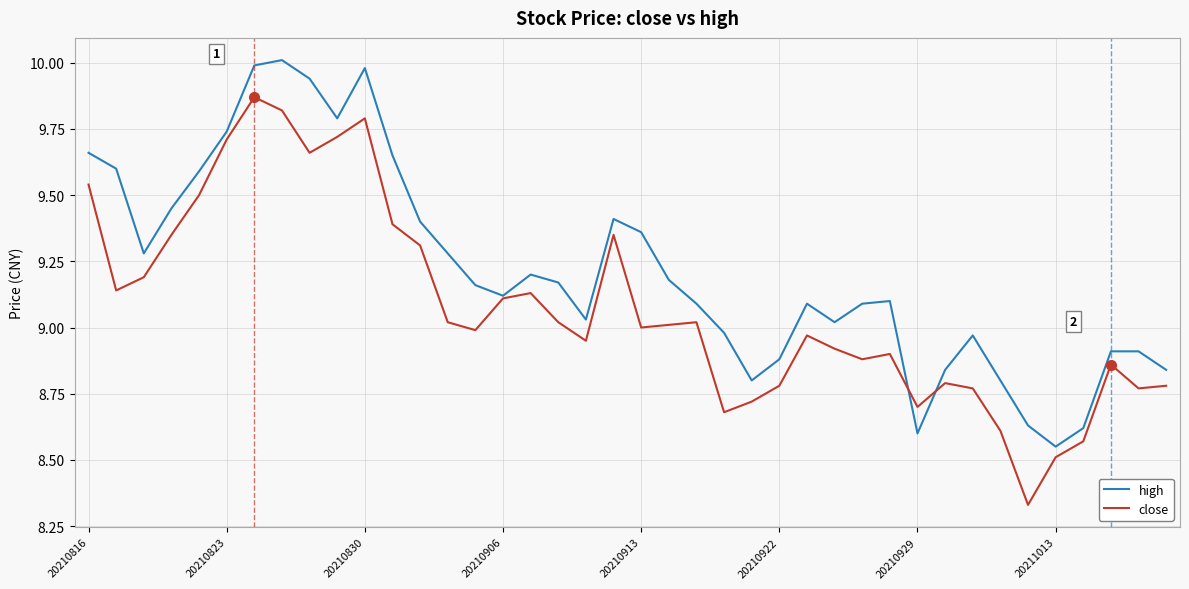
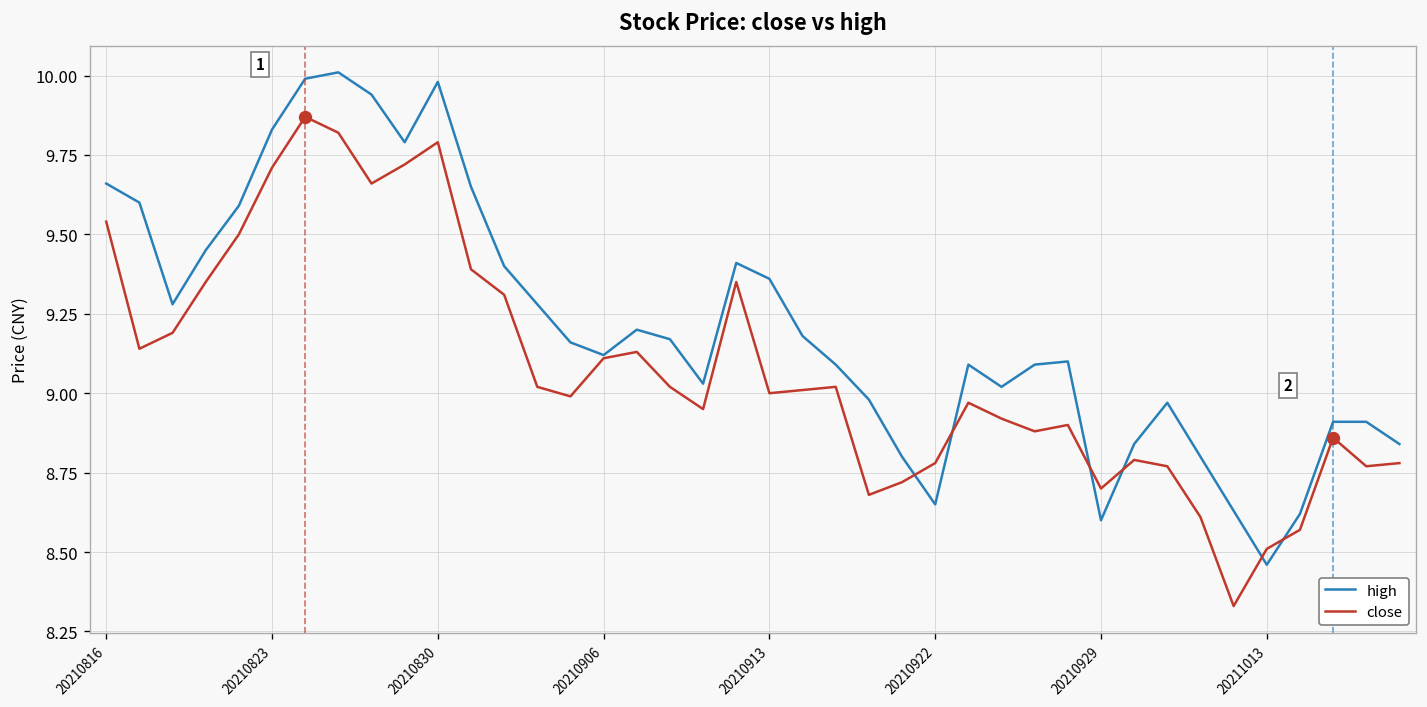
high, 20210823: 9.74 -> 9.83
high, 20210922: 8.88 -> 8.65
high, 20211013: 8.55 -> 8.46
